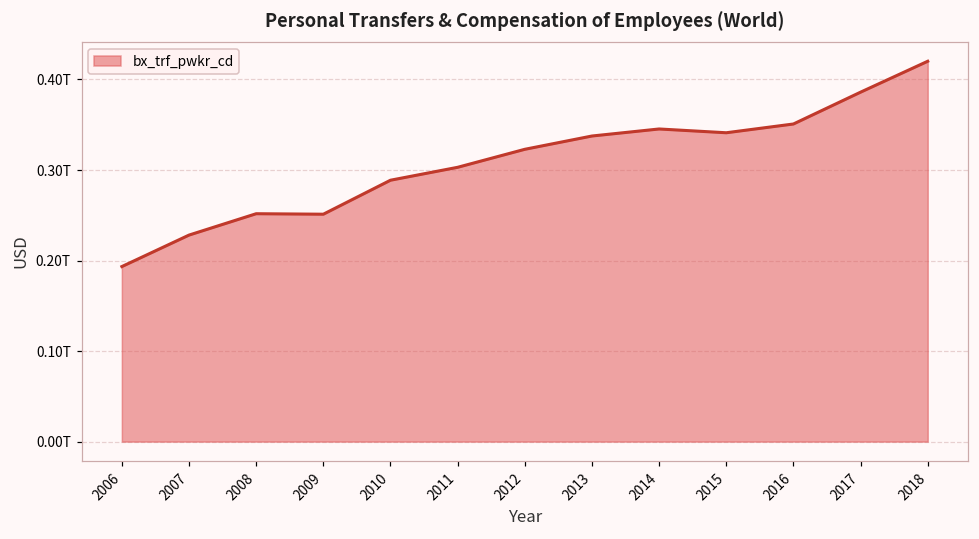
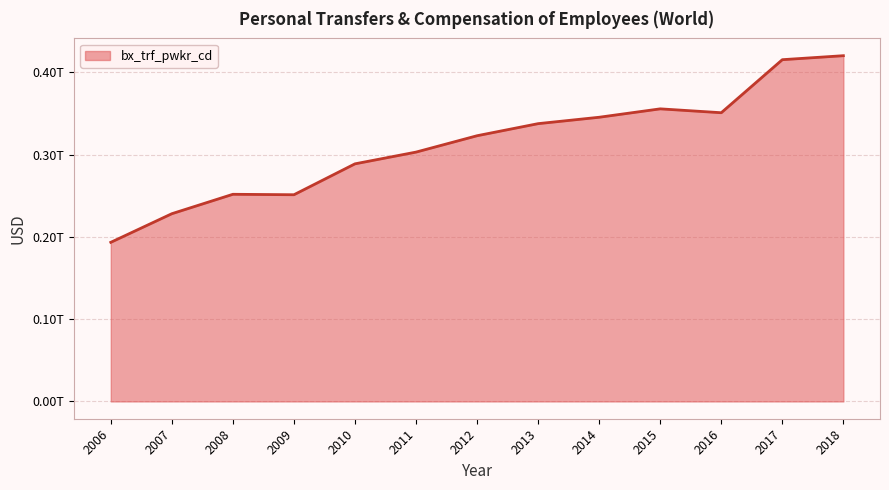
2015: 0.34T -> 0.36T
2017: 0.39T -> 0.42T
